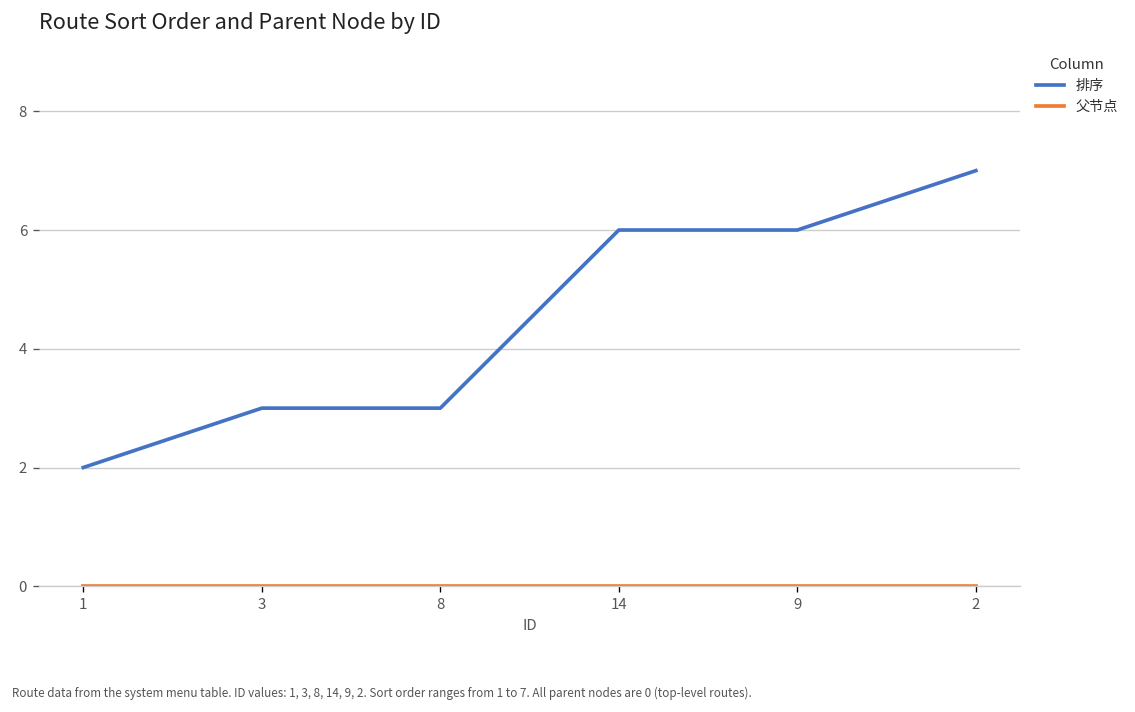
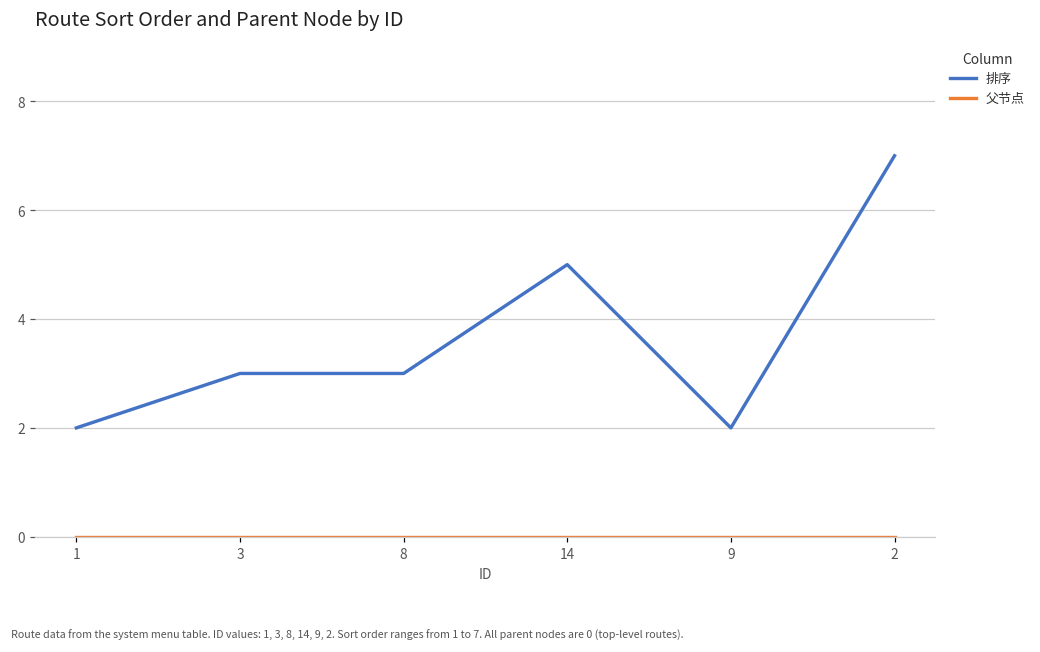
排序, 14: 6 -> 5
排序, 9: 6 -> 2
